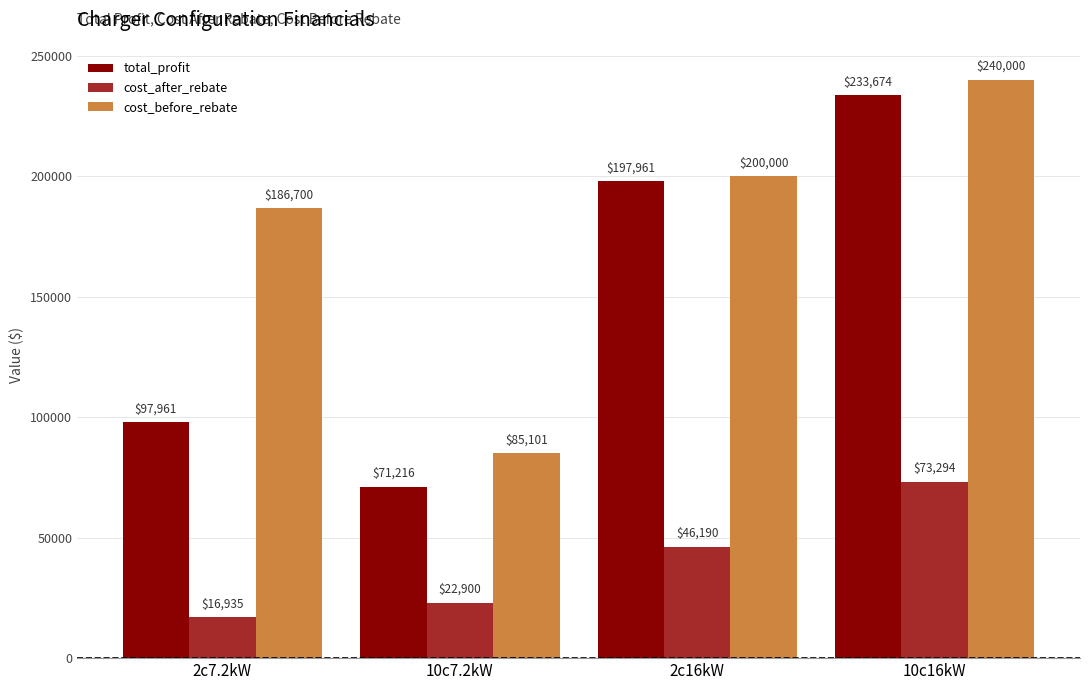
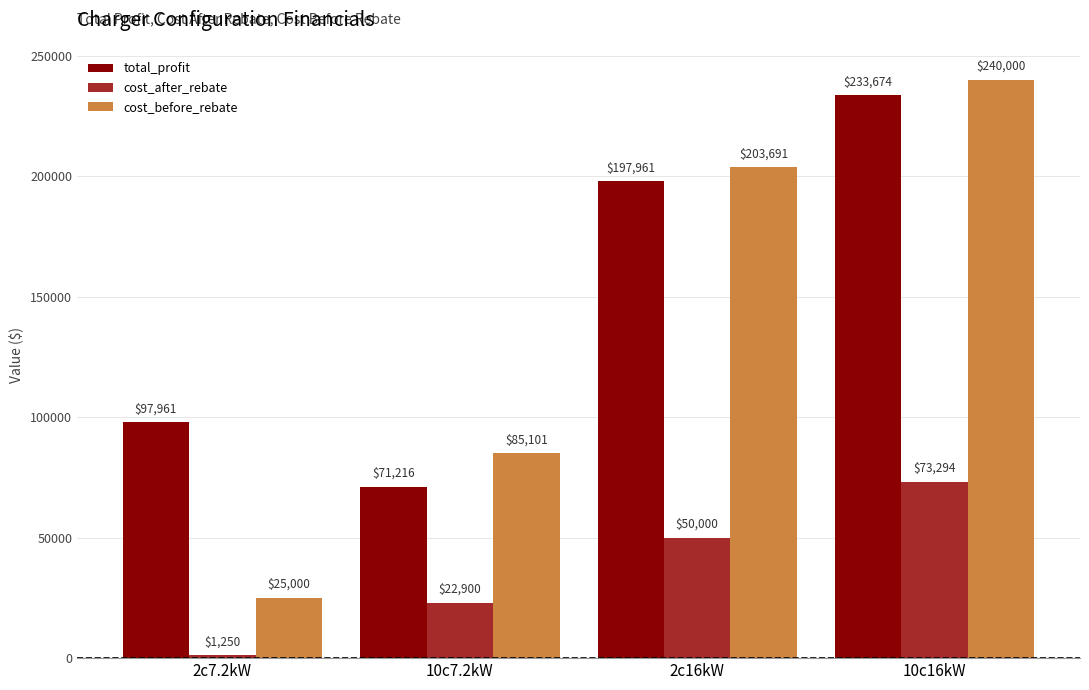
cost_after_rebate, 2c7.2kW: $16,935 -> $1,250
cost_before_rebate, 2c7.2kW: $186,700 -> $25,000
cost_after_rebate, 2c16kW: $46,190 -> $50,000
cost_before_rebate, 2c16kW: $200,000 -> $203,691
